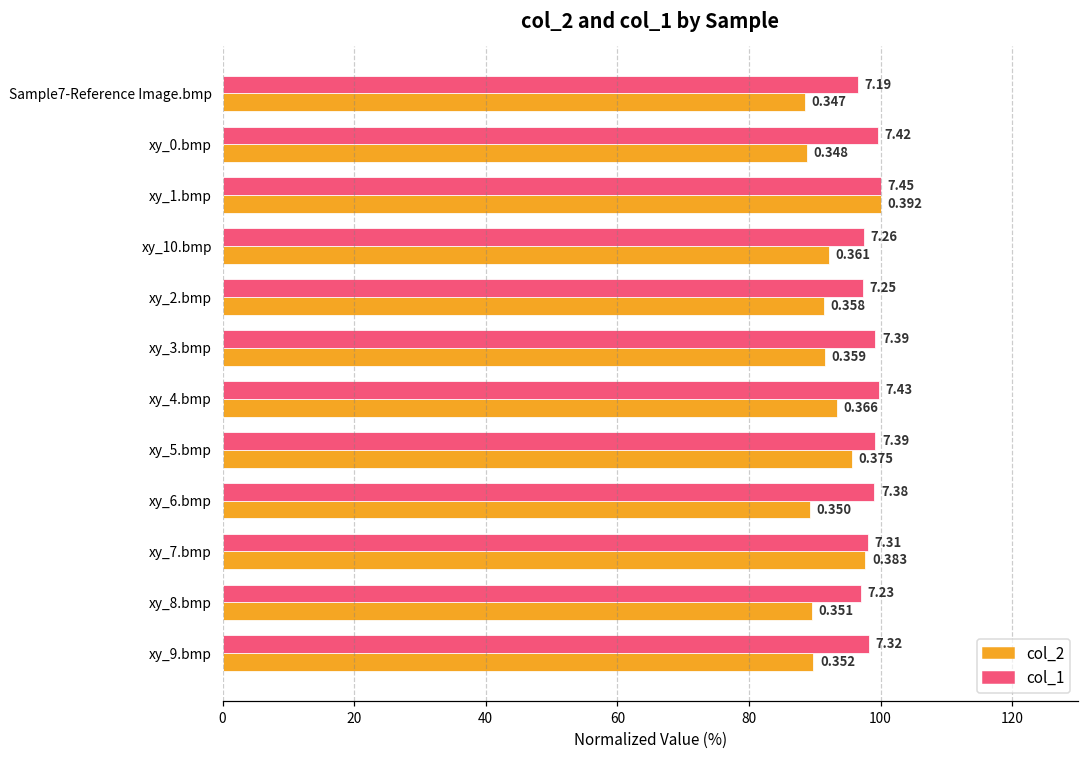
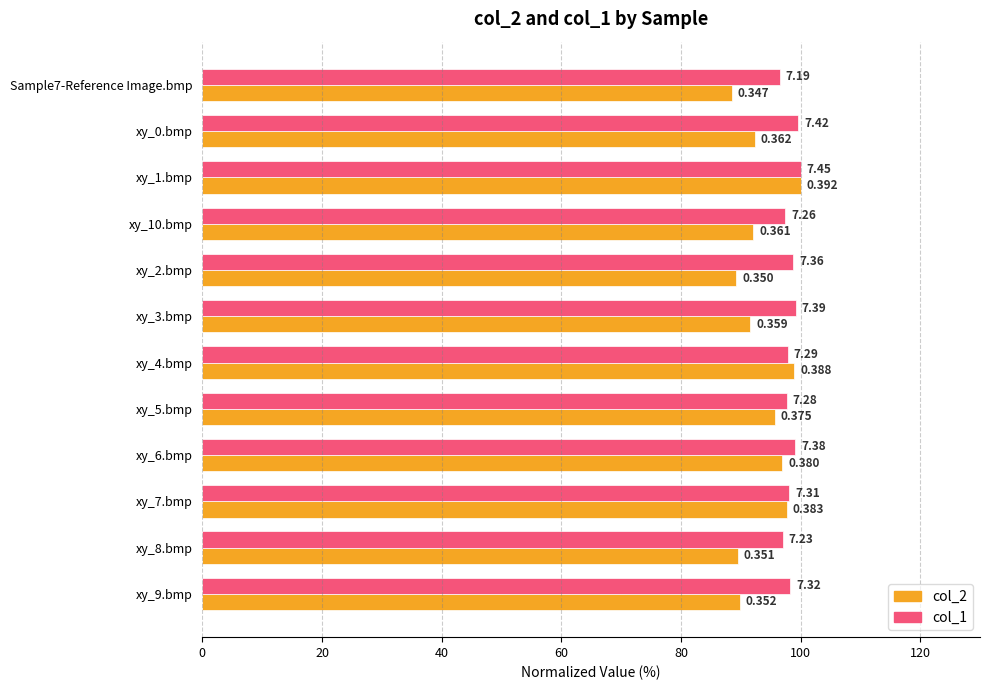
col_2, xy_0.bmp: 0.348 -> 0.362
col_1, xy_2.bmp: 7.25 -> 7.36
col_2, xy_2.bmp: 0.358 -> 0.350
col_1, xy_4.bmp: 7.43 -> 7.29
col_2, xy_4.bmp: 0.366 -> 0.388
col_1, xy_5.bmp: 7.39 -> 7.28
col_2, xy_6.bmp: 0.350 -> 0.380
